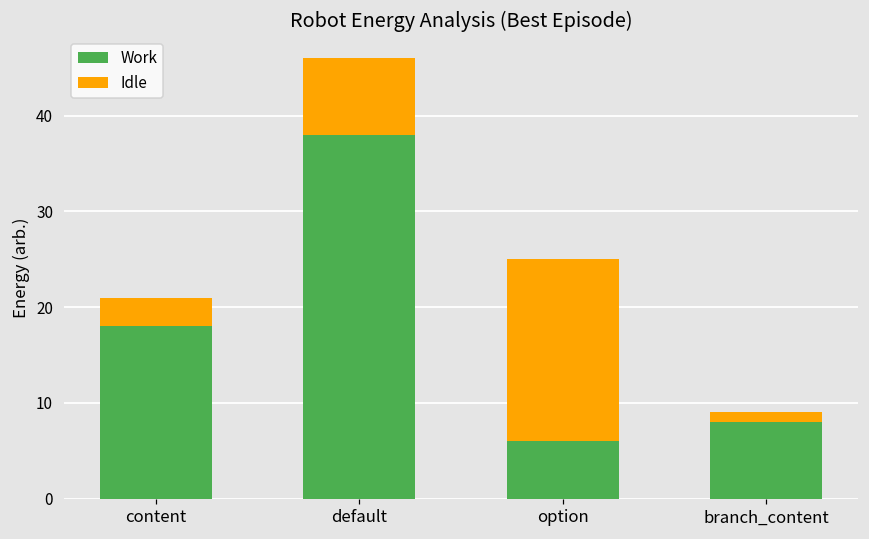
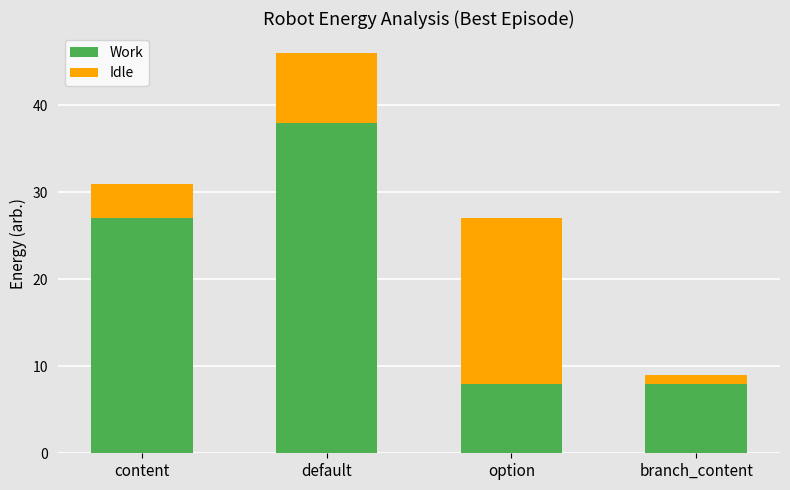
Work, content: 18 -> 27
Idle, content: 3 -> 4
Work, option: 6 -> 8
